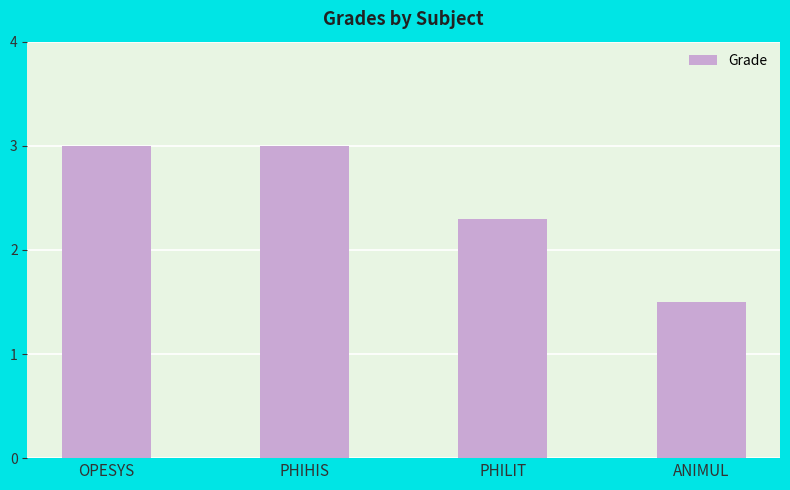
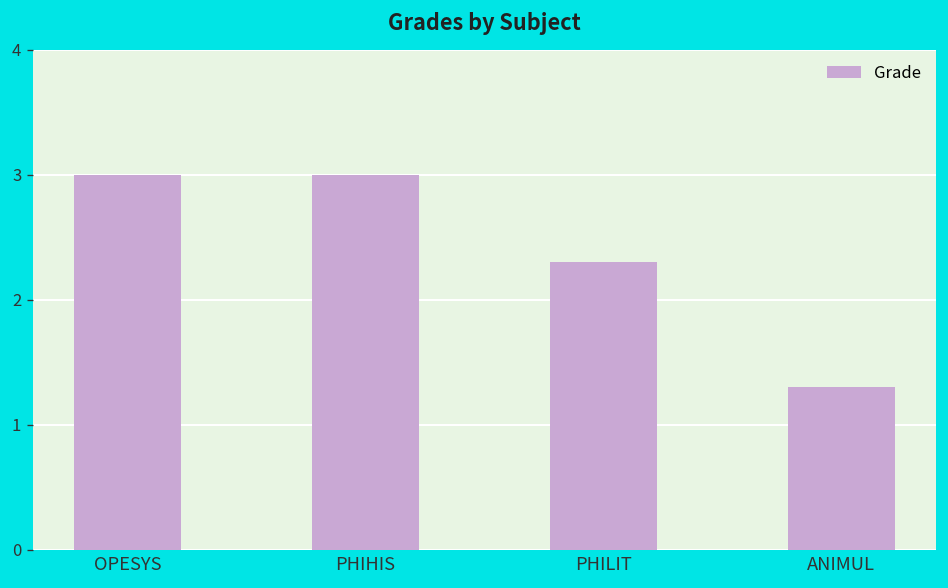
ANIMUL: 1.5 -> 1.3
